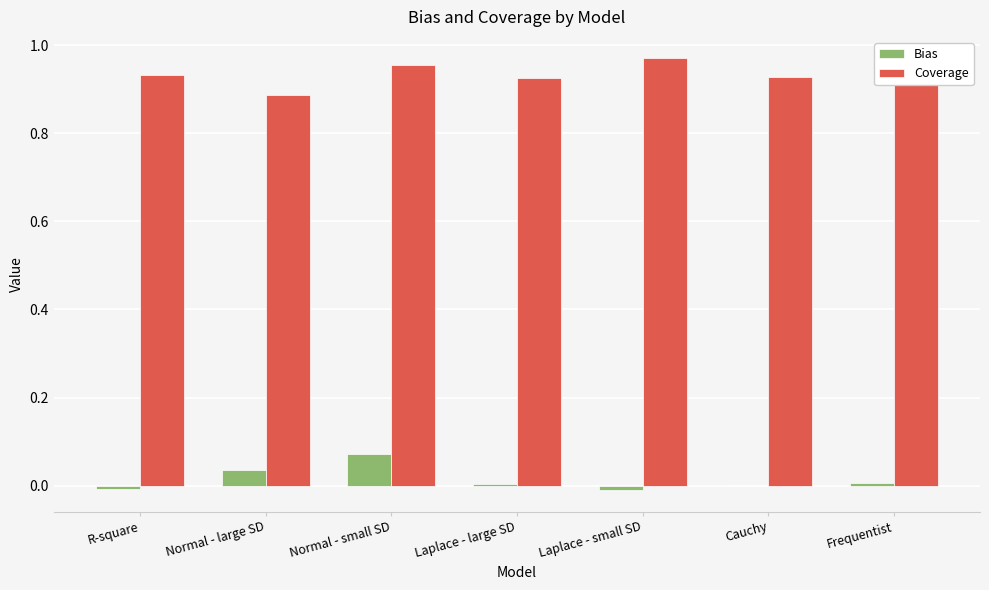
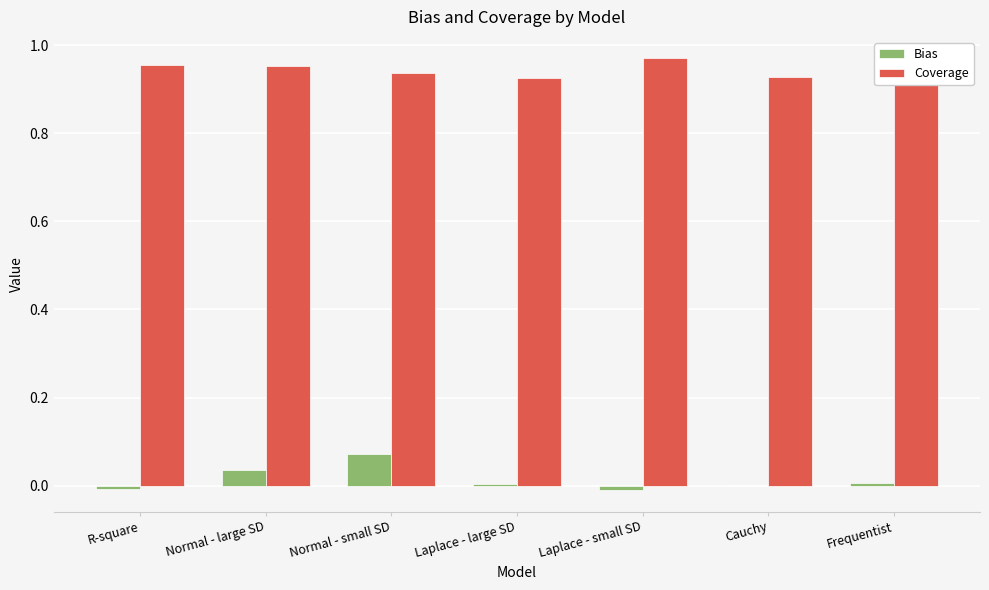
Coverage, R-square: 0.93 -> 0.96
Coverage, Normal - large SD: 0.89 -> 0.95
Coverage, Normal - small SD: 0.96 -> 0.94
